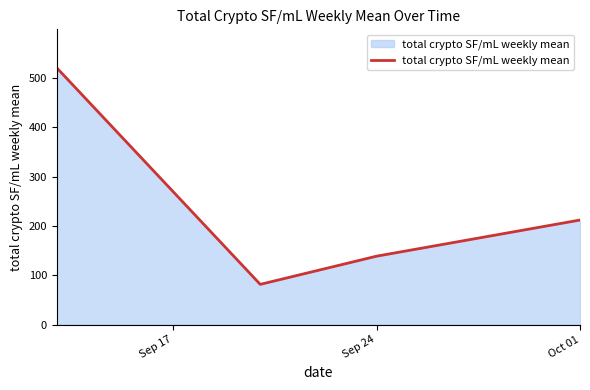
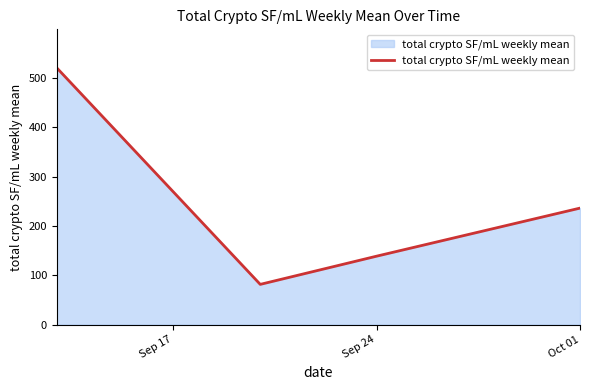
Oct 01: 210 -> 240
